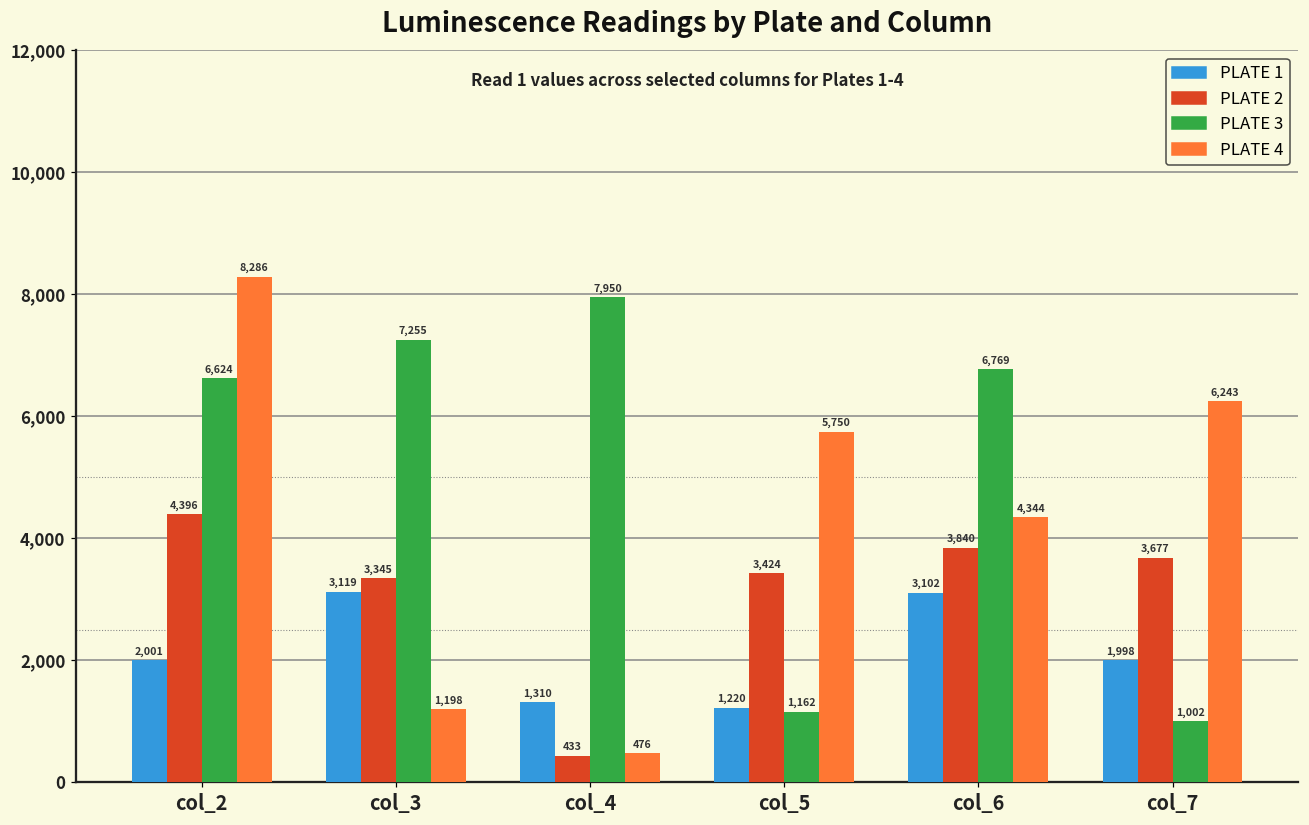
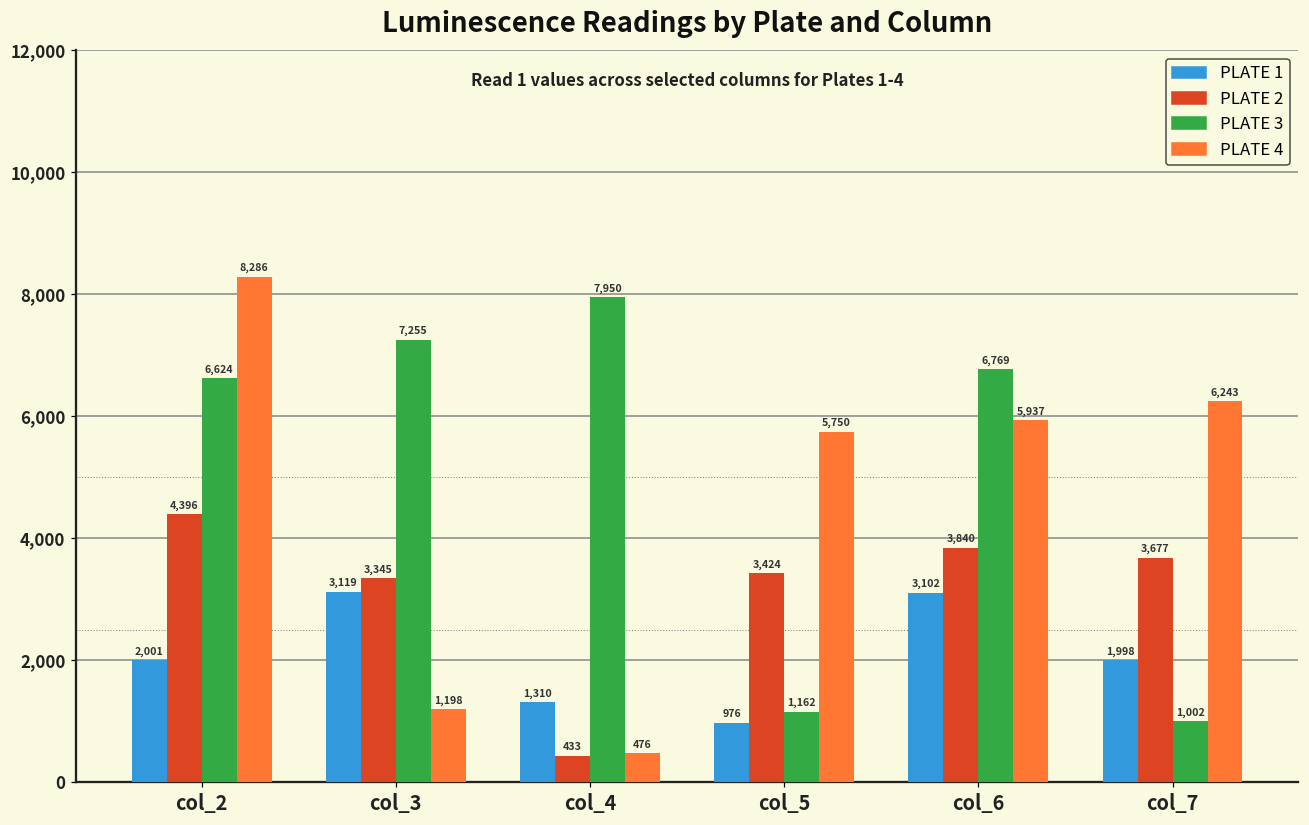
PLATE 1, col_5: 1,220 -> 976
PLATE 4, col_6: 4,344 -> 5,937
